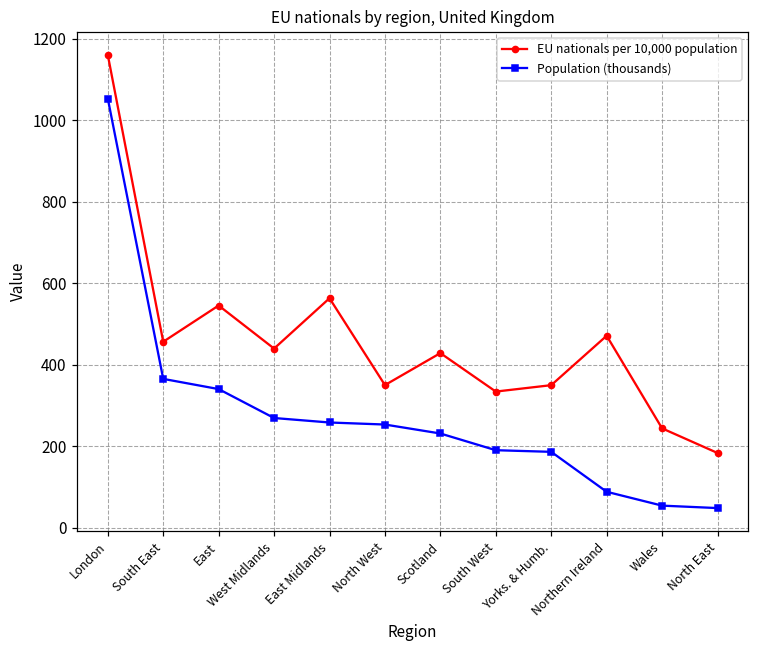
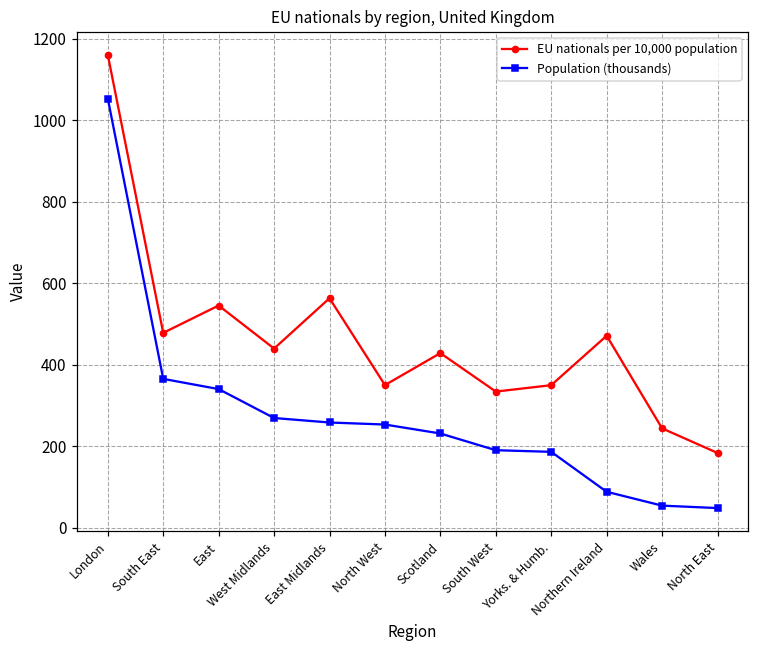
EU nationals per 10,000 population, South East: 460 -> 480
